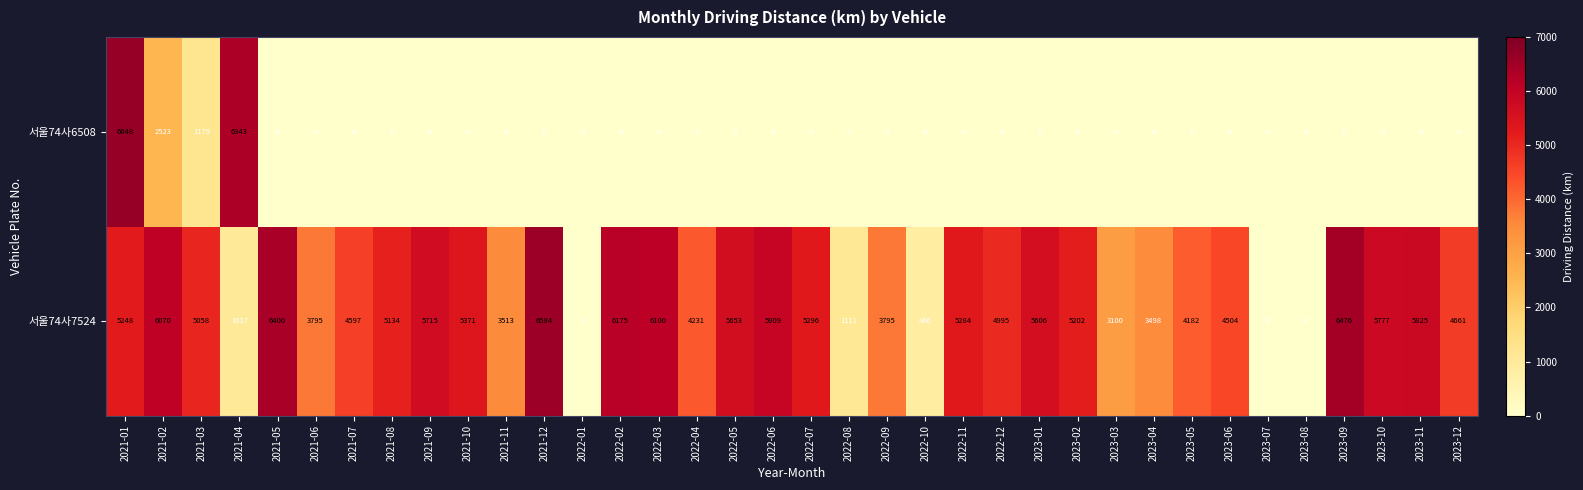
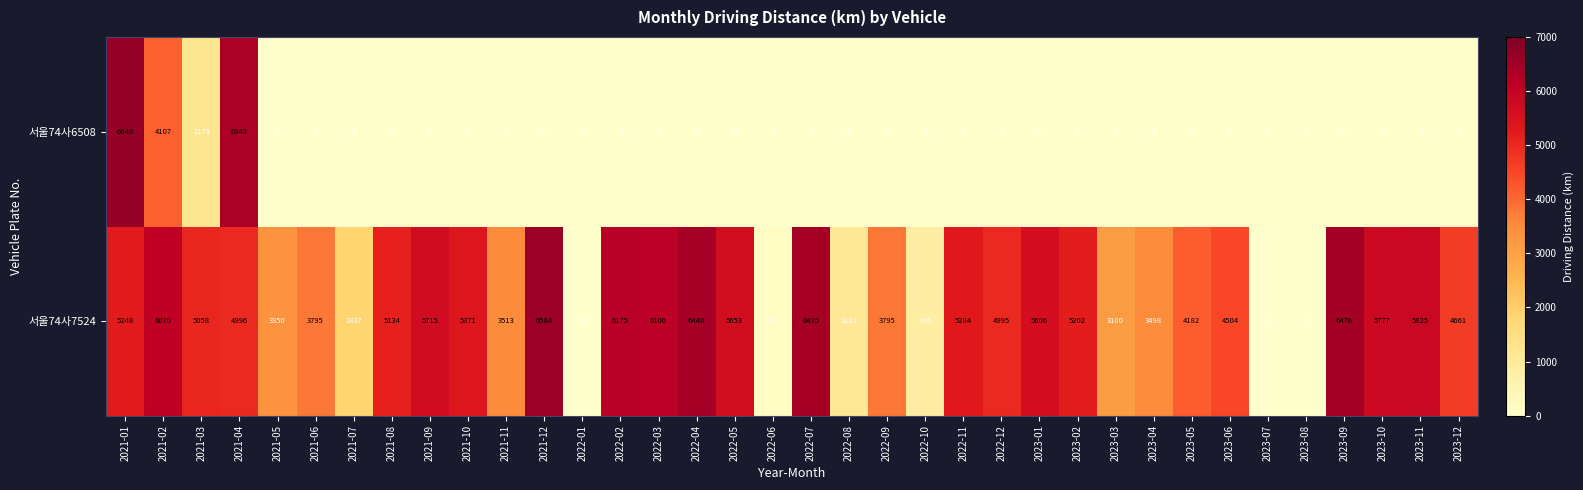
서울74사6508, 2021-02: 2523 -> 4107
서울74사7524, 2021-04: 1017 -> 4996
서울74사7524, 2021-05: 6400 -> 3350
서울74사7524, 2021-07: 4597 -> 1837
서울74사7524, 2022-04: 4231 -> 6448
서울74사7524, 2022-06: 5909 -> 213
서울74사7524, 2022-07: 5296 -> 6435
